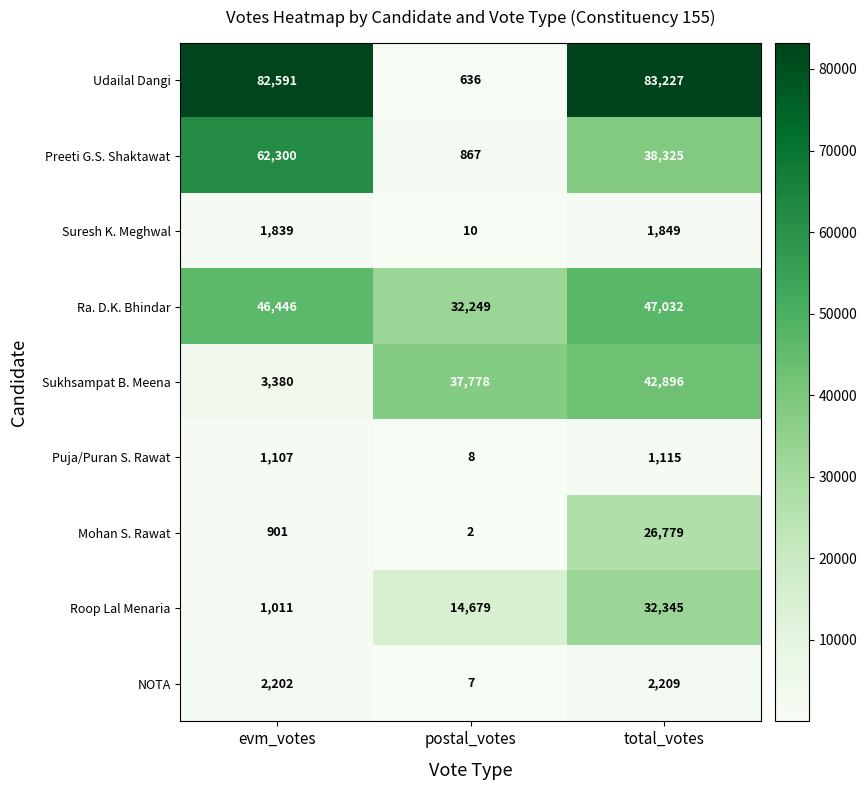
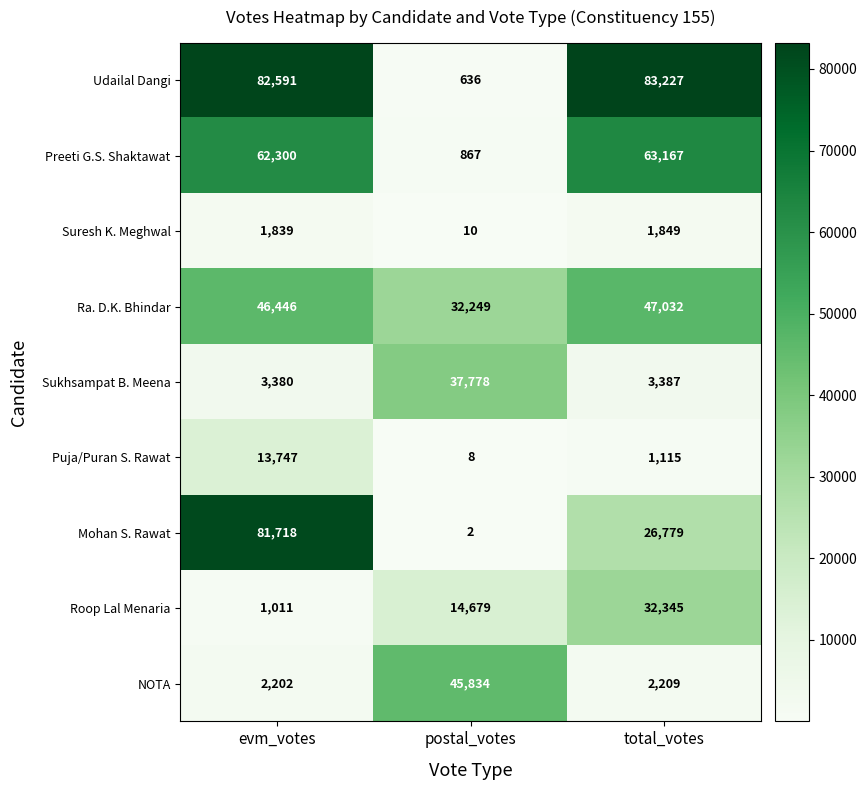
Preeti G.S. Shaktawat, total_votes: 38,325 -> 63,167
Sukhsampat B. Meena, total_votes: 42,896 -> 3,387
Puja/Puran S. Rawat, evm_votes: 1,107 -> 13,747
Mohan S. Rawat, evm_votes: 901 -> 81,718
NOTA, postal_votes: 7 -> 45,834
